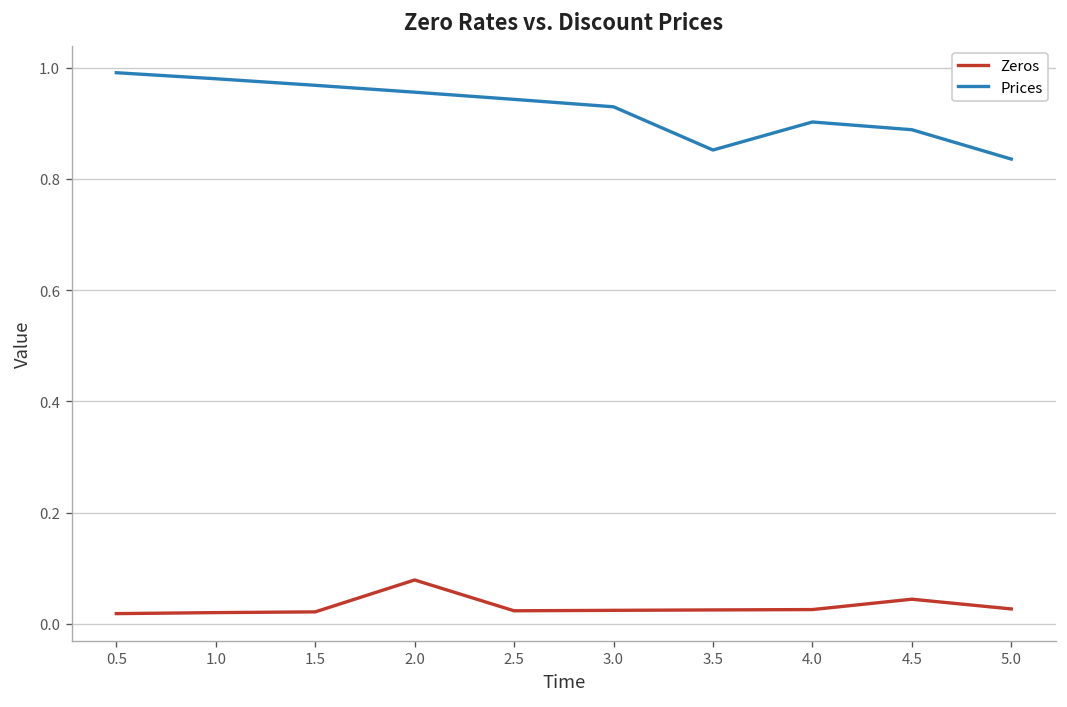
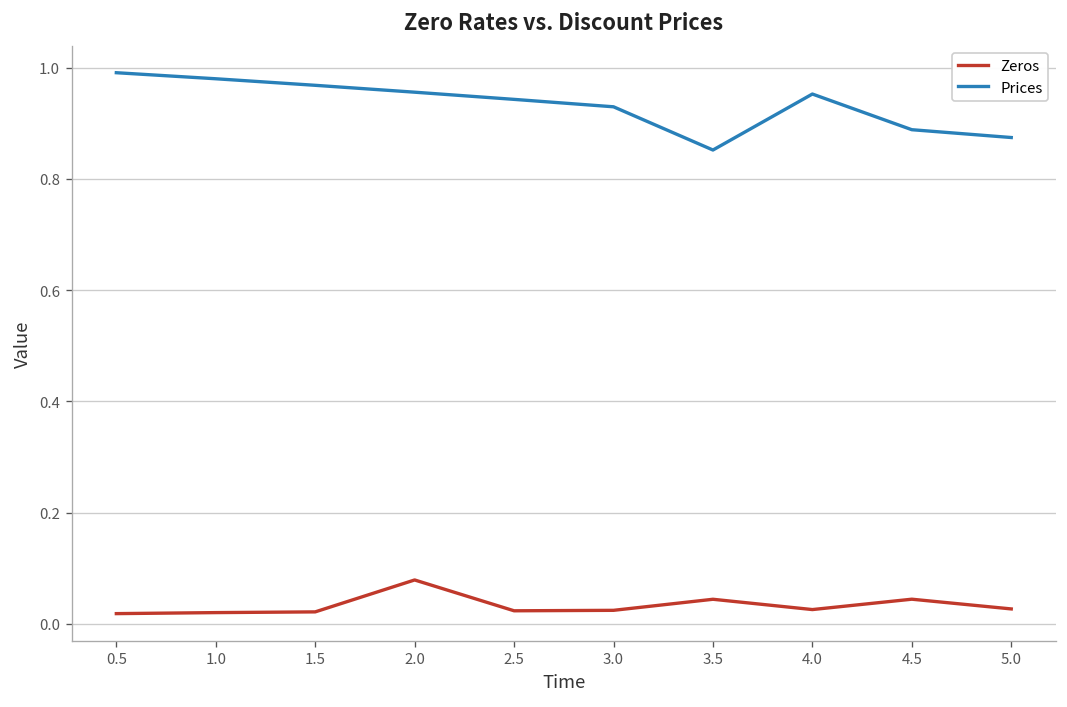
Zeros, 3.5: 0.03 -> 0.04
Prices, 4.0: 0.90 -> 0.95
Prices, 5.0: 0.84 -> 0.87
